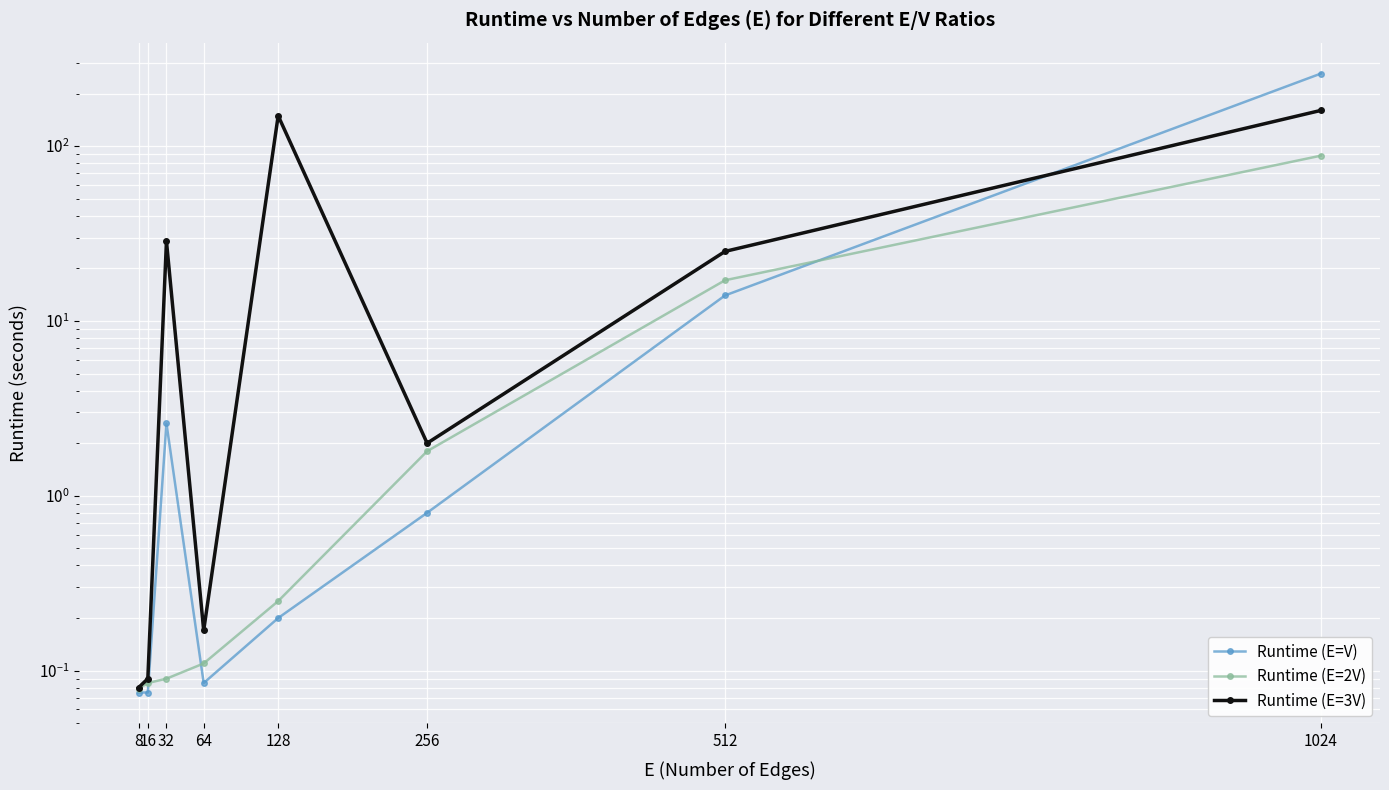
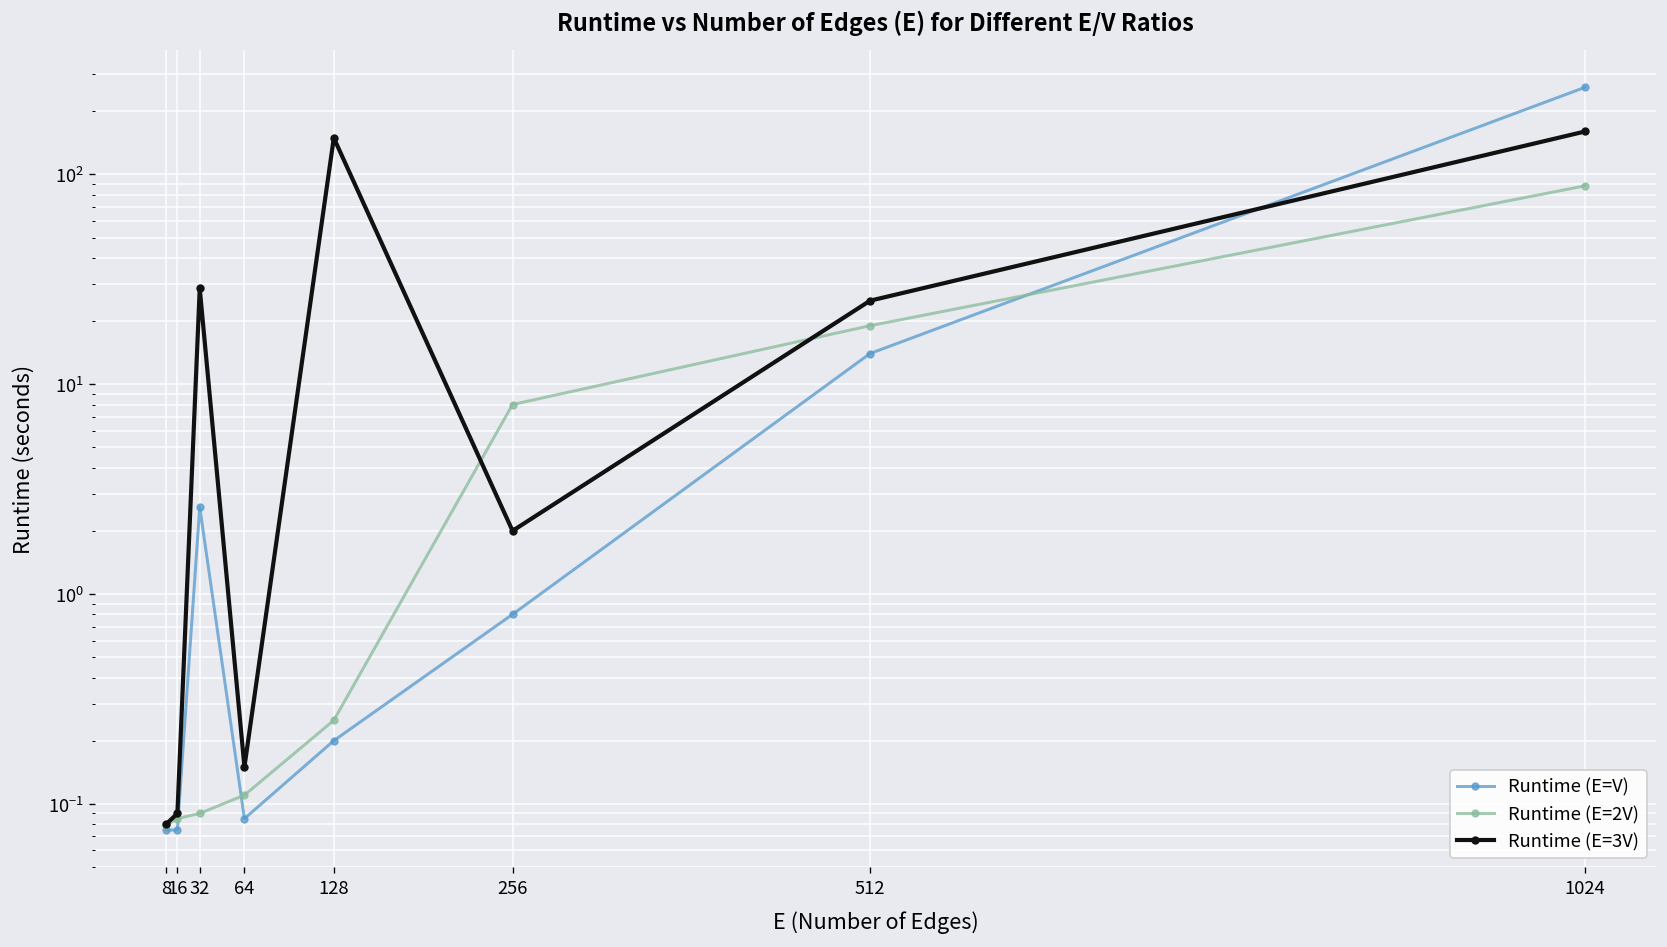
Runtime (E=3V), 64: 0.17 -> 0.15
Runtime (E=2V), 256: 1.8 -> 8
Runtime (E=2V), 512: 17 -> 19
